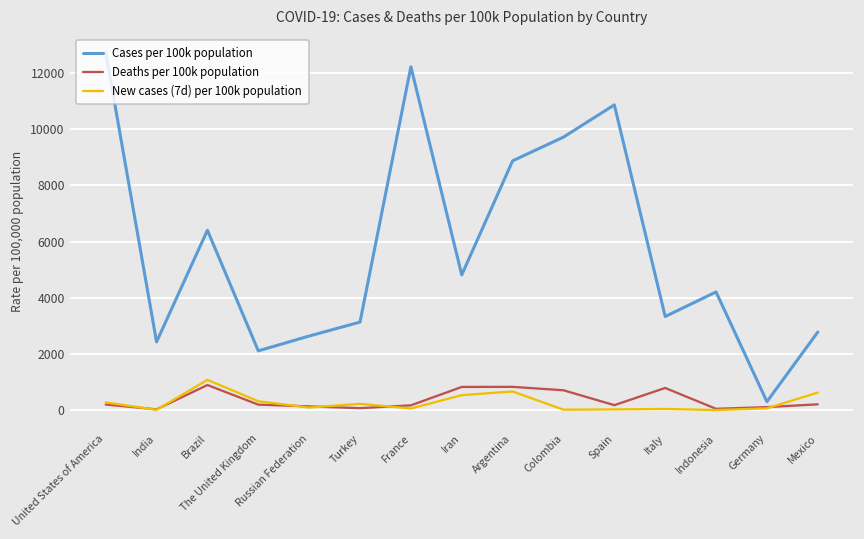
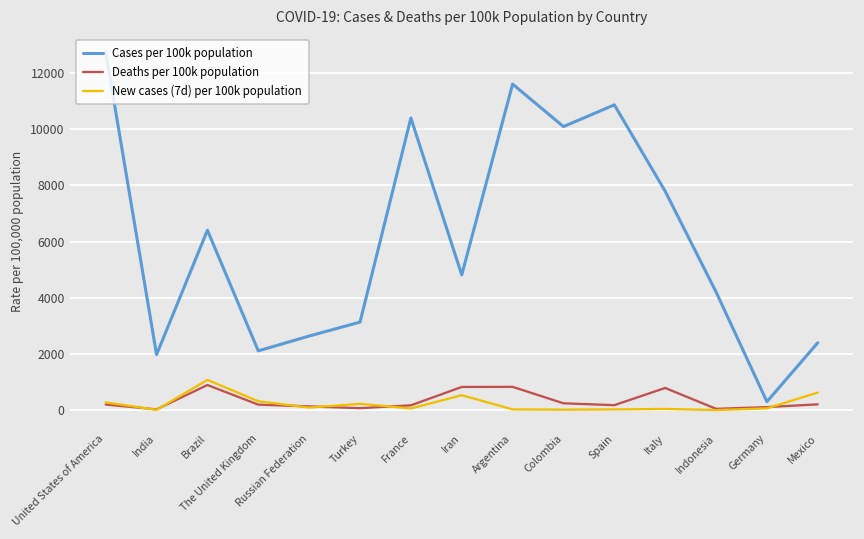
Cases per 100k population, India: 2400 -> 2000
Cases per 100k population, France: 12200 -> 10400
Cases per 100k population, Argentina: 8900 -> 11600
New cases (7d) per 100k population, Argentina: 700 -> 0
Cases per 100k population, Colombia: 9700 -> 10100
Deaths per 100k population, Colombia: 700 -> 200
Cases per 100k population, Italy: 3300 -> 7800
Cases per 100k population, Mexico: 2800 -> 2400
